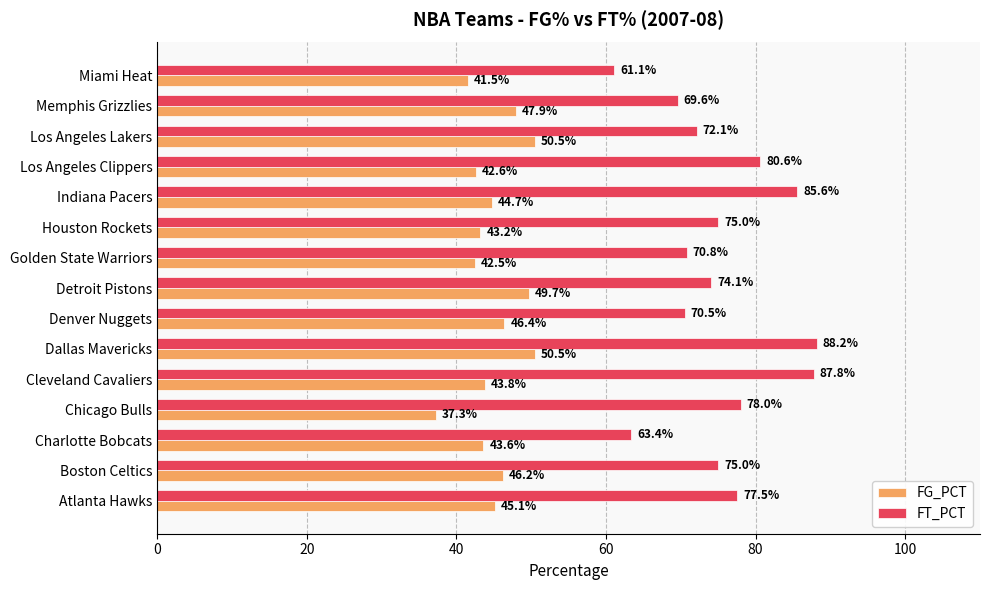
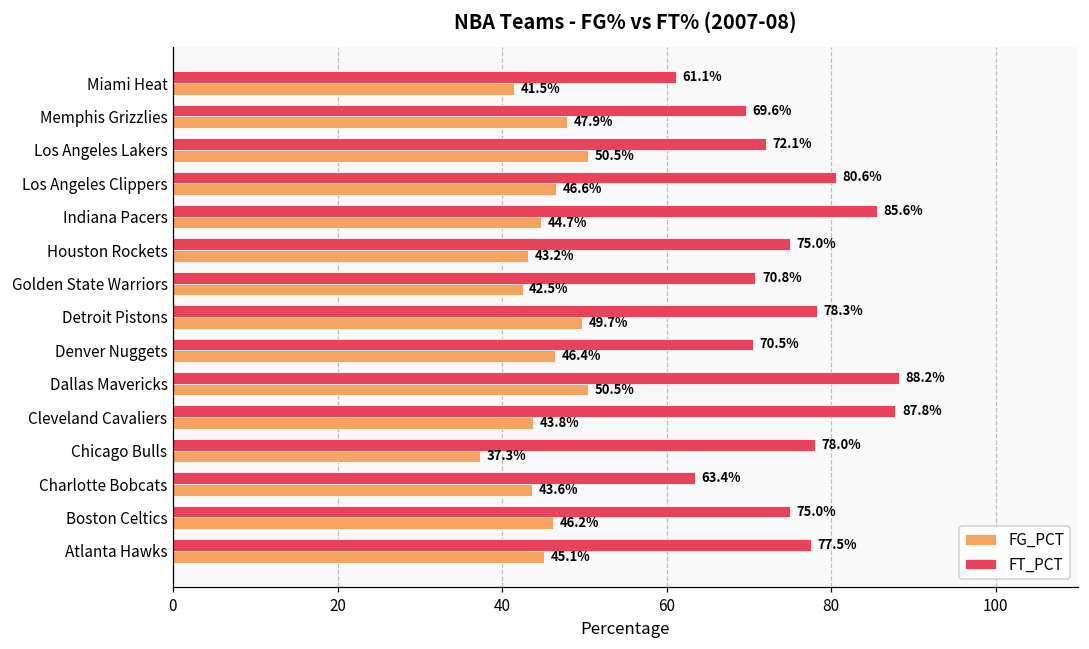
FG_PCT, Los Angeles Clippers: 42.6% -> 46.6%
FT_PCT, Detroit Pistons: 74.1% -> 78.3%
